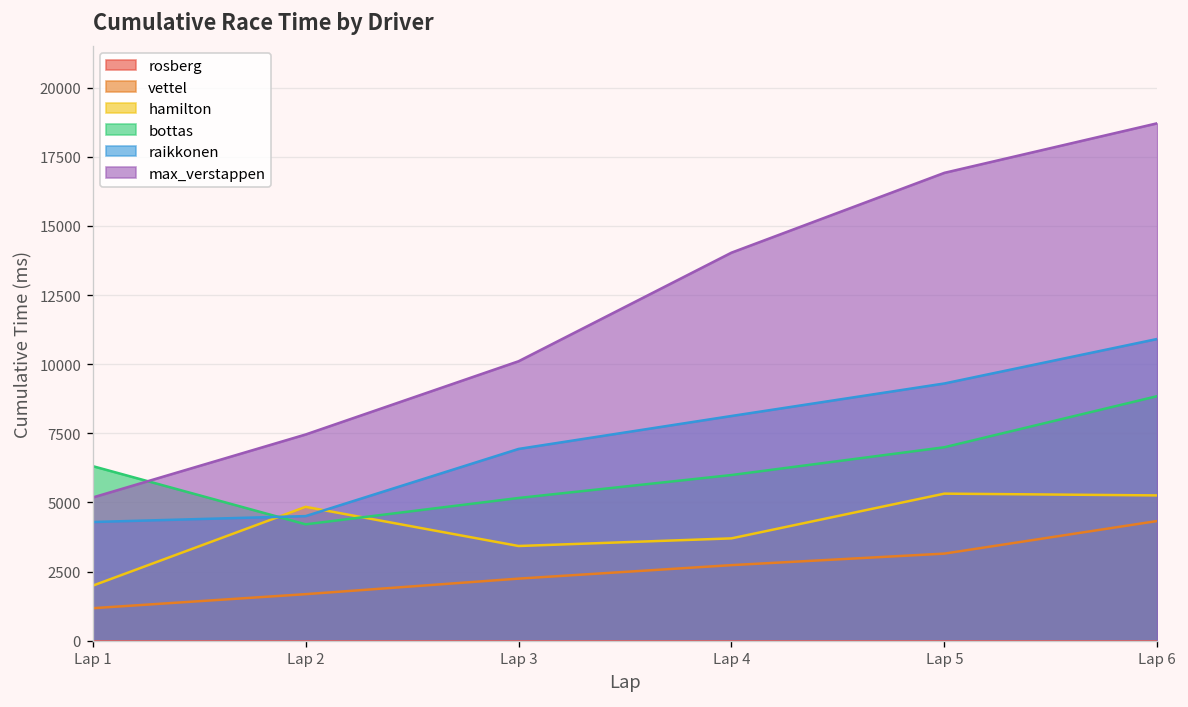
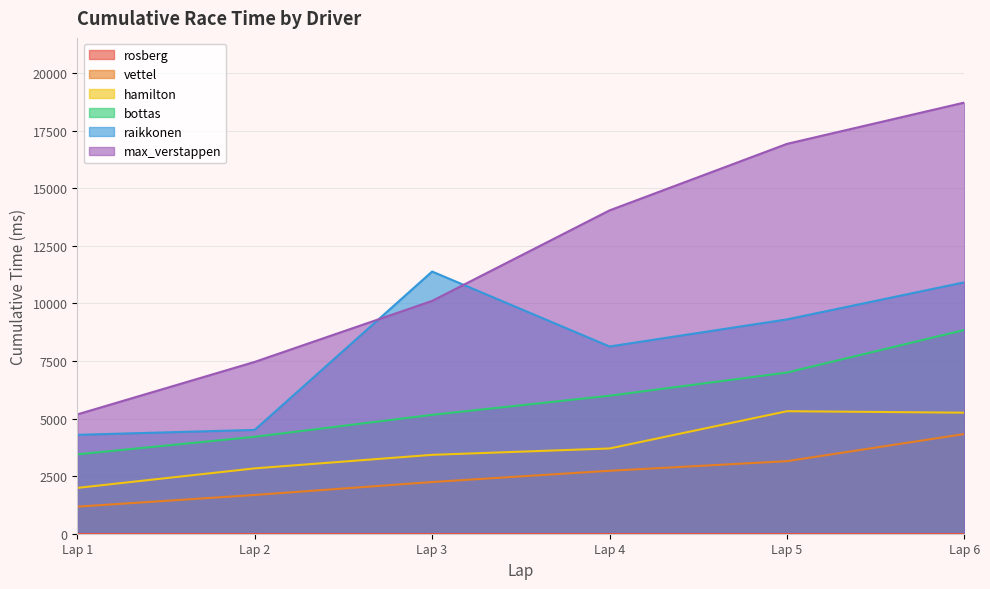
bottas, Lap 1: 6300 -> 3400
hamilton, Lap 2: 4800 -> 2800
raikkonen, Lap 3: 6900 -> 11400
